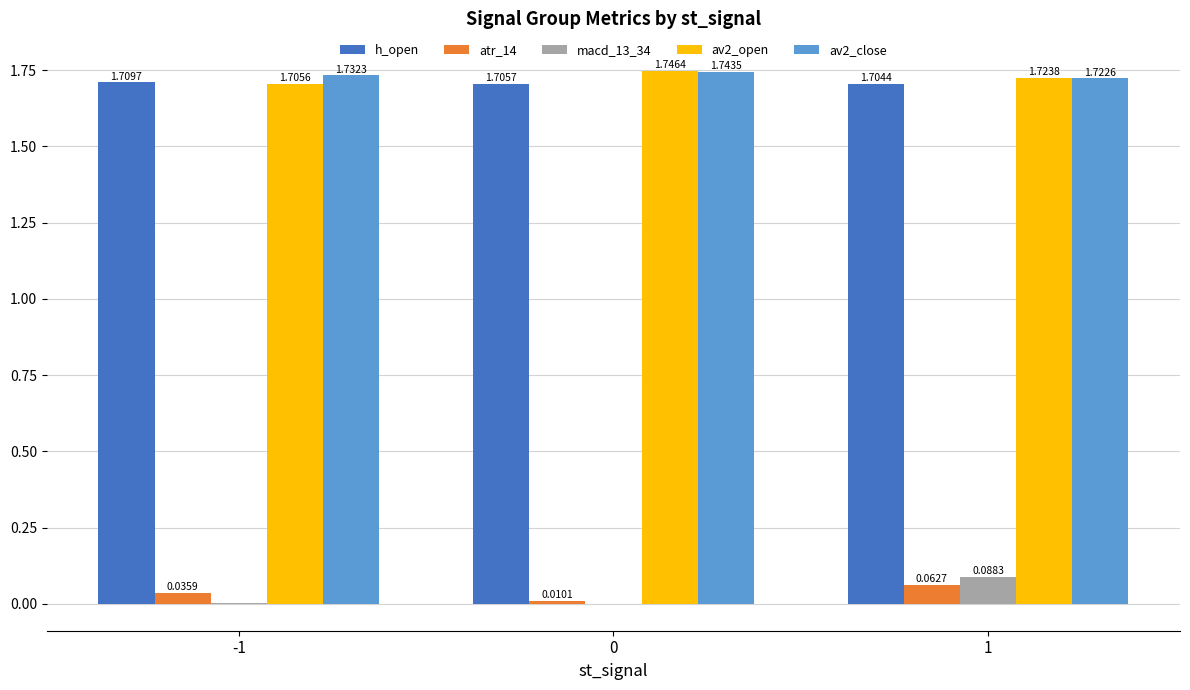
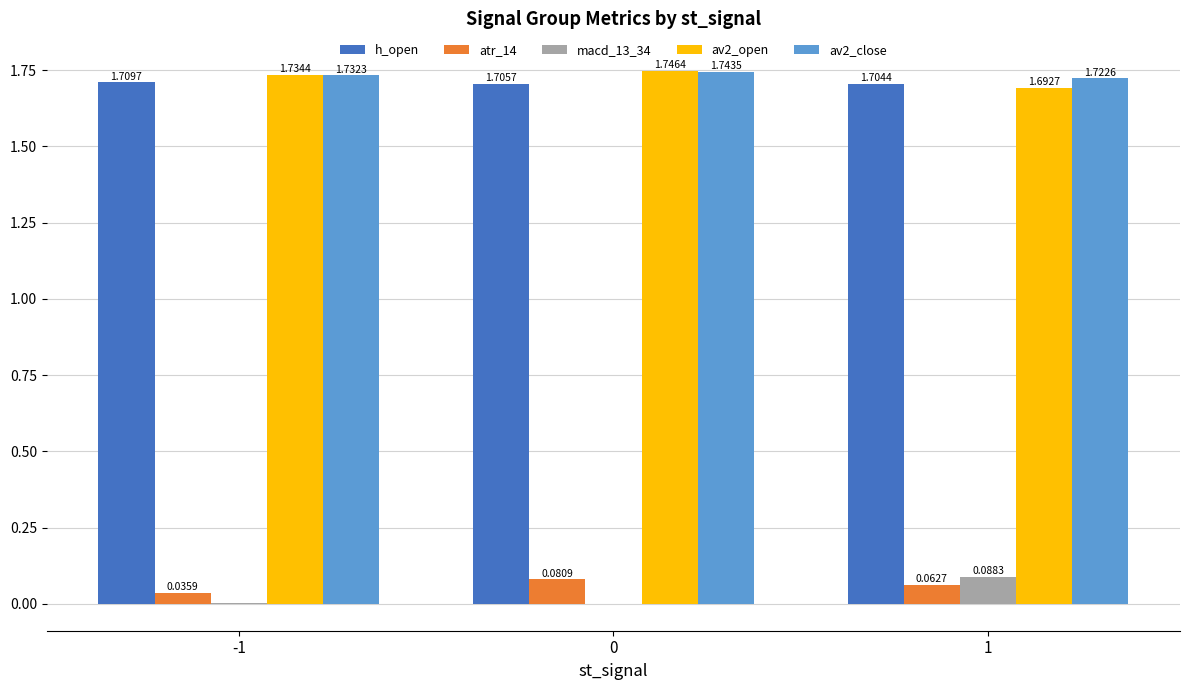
av2_open, -1: 1.7056 -> 1.7344
atr_14, 0: 0.0101 -> 0.0809
av2_open, 1: 1.7238 -> 1.6927
